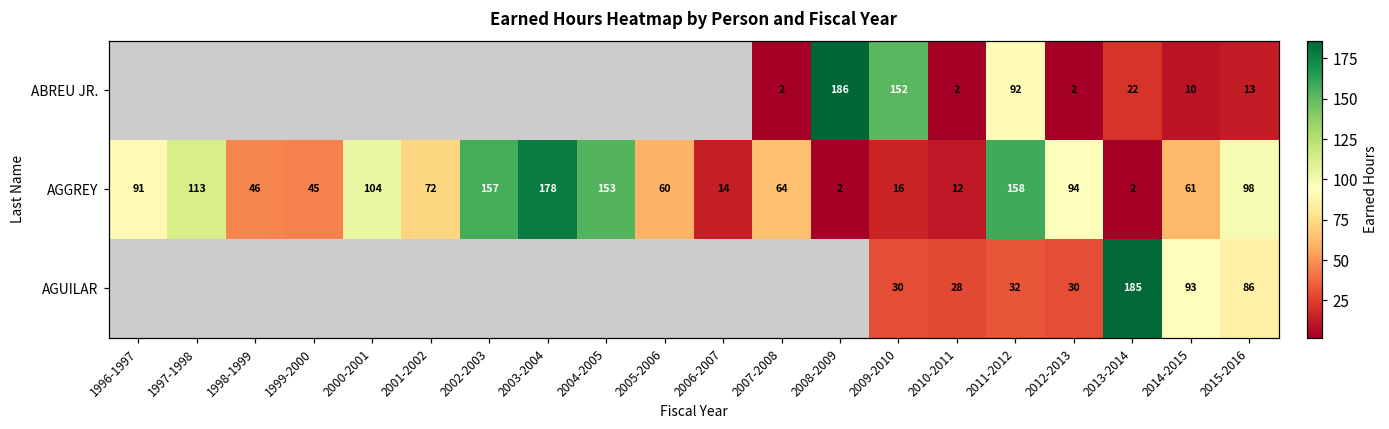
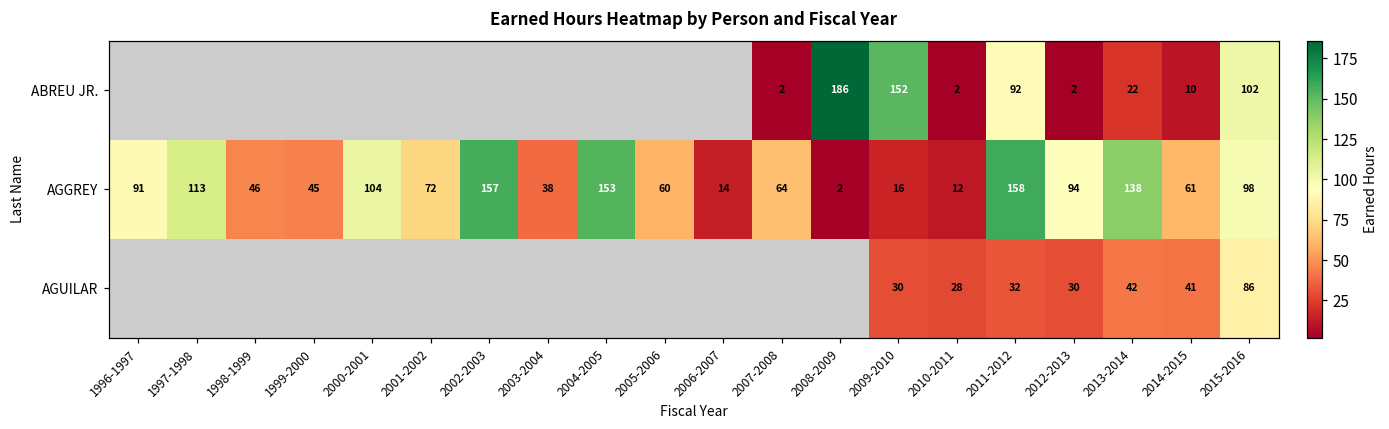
ABREU JR., 2015-2016: 13 -> 102
AGGREY, 2003-2004: 178 -> 38
AGGREY, 2013-2014: 2 -> 138
AGUILAR, 2013-2014: 185 -> 42
AGUILAR, 2014-2015: 93 -> 41
